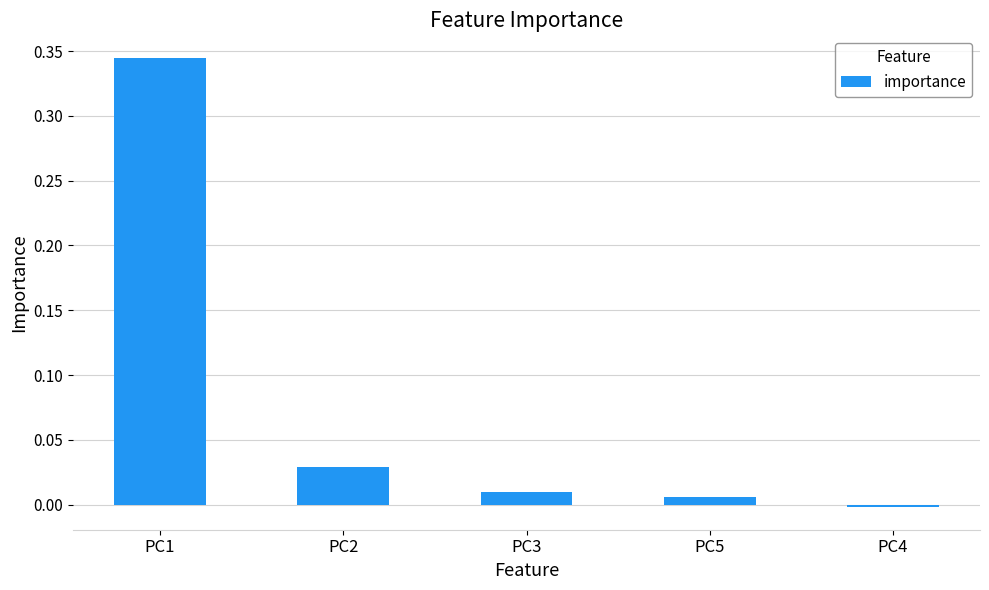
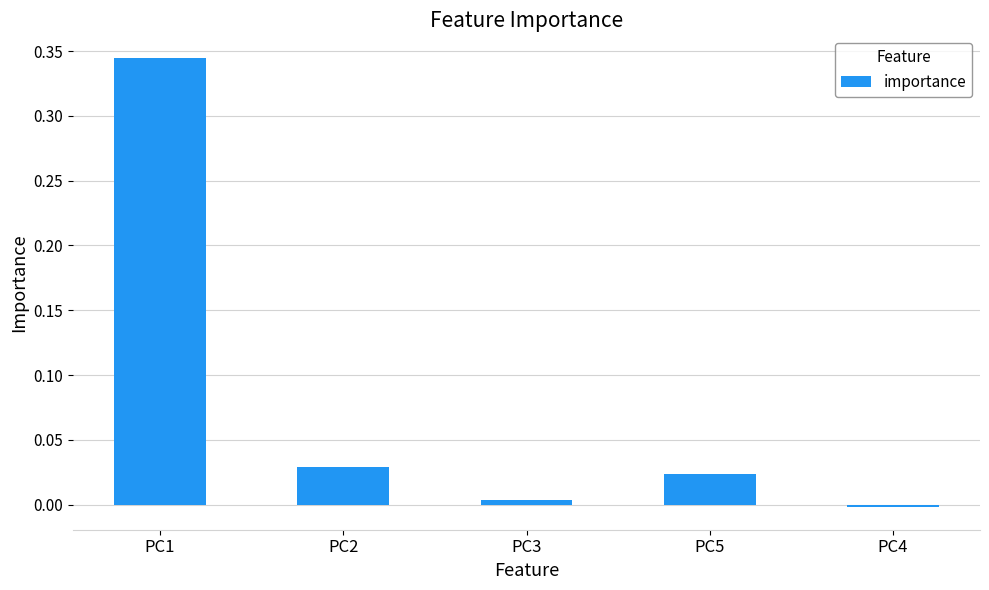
PC3: 0.010 -> 0.003
PC5: 0.006 -> 0.023
